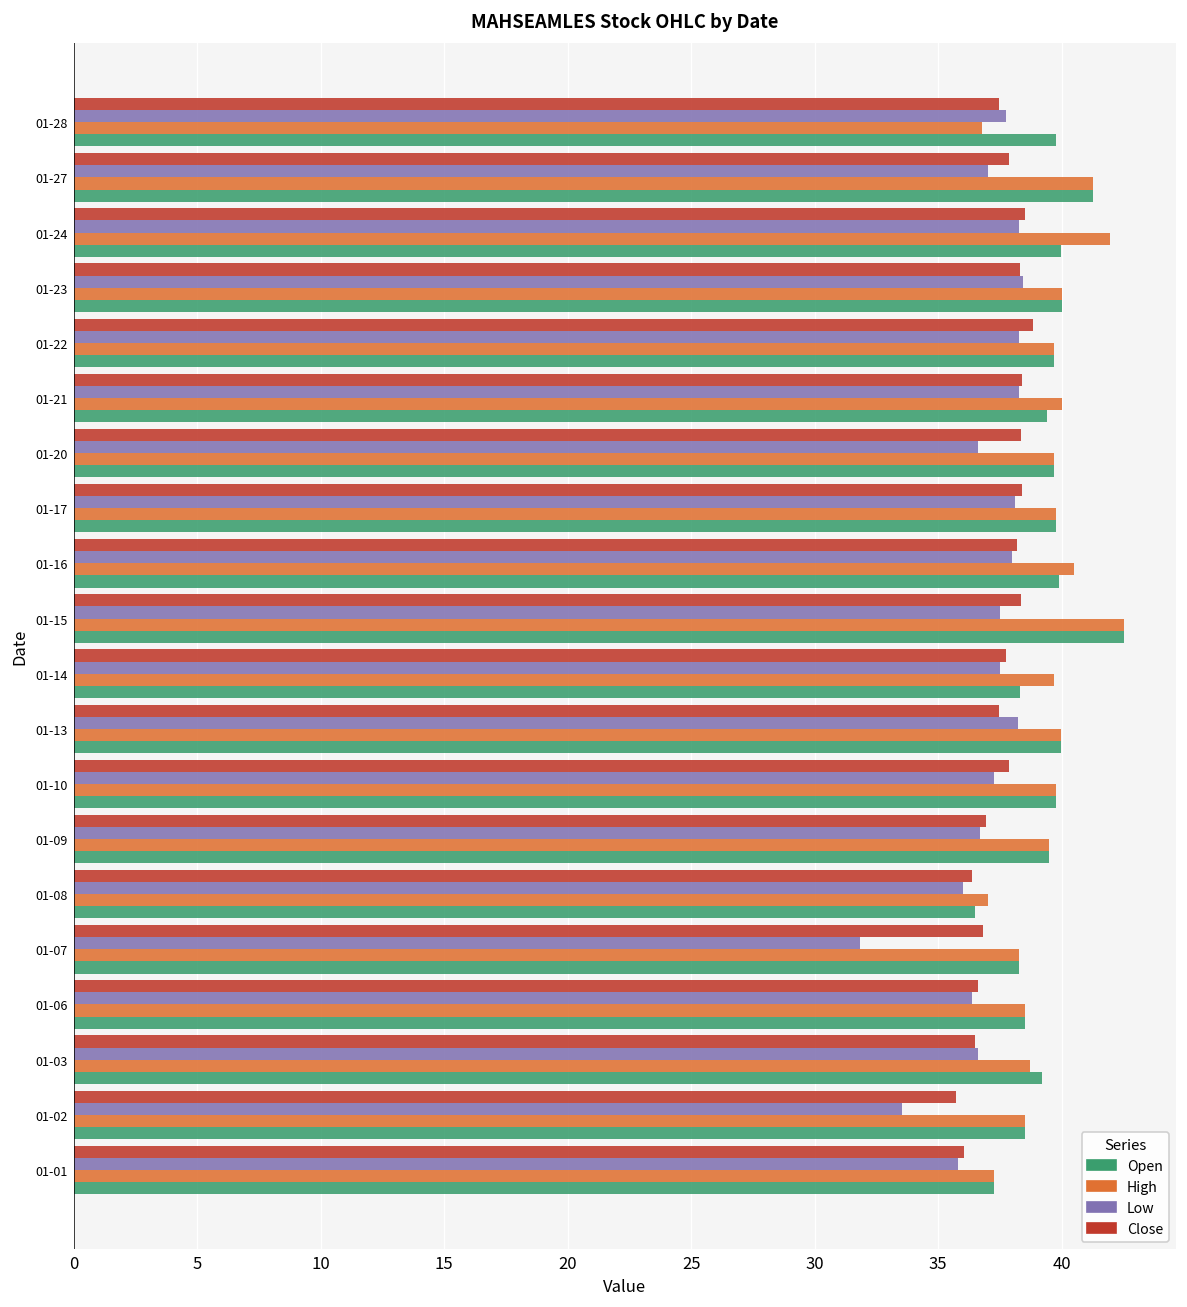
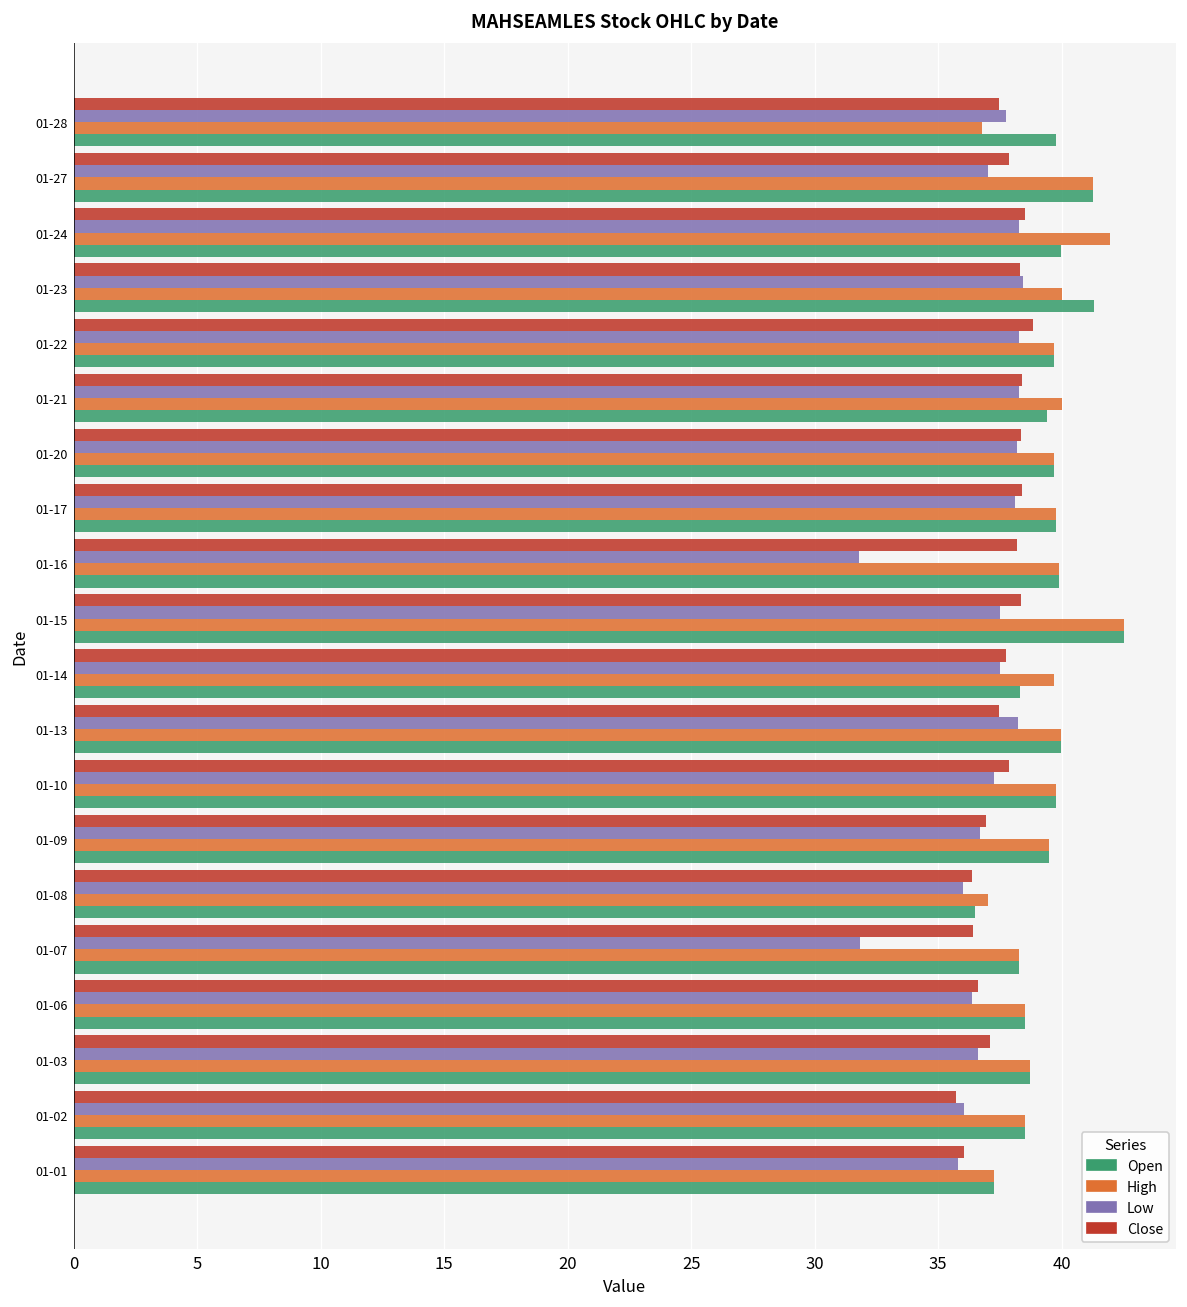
Open, 01-23: 40.0 -> 41.3
Low, 01-20: 36.6 -> 38.2
Low, 01-16: 38.0 -> 31.8
High, 01-16: 40.5 -> 39.9
Close, 01-07: 36.8 -> 36.4
Close, 01-03: 36.5 -> 37.1
Open, 01-03: 39.2 -> 38.7
Low, 01-02: 33.6 -> 36.1
